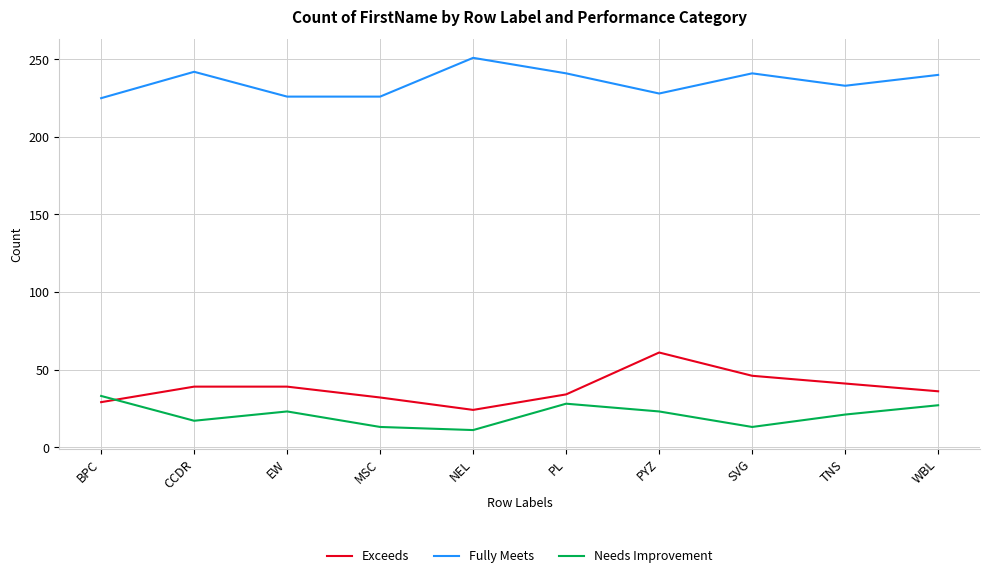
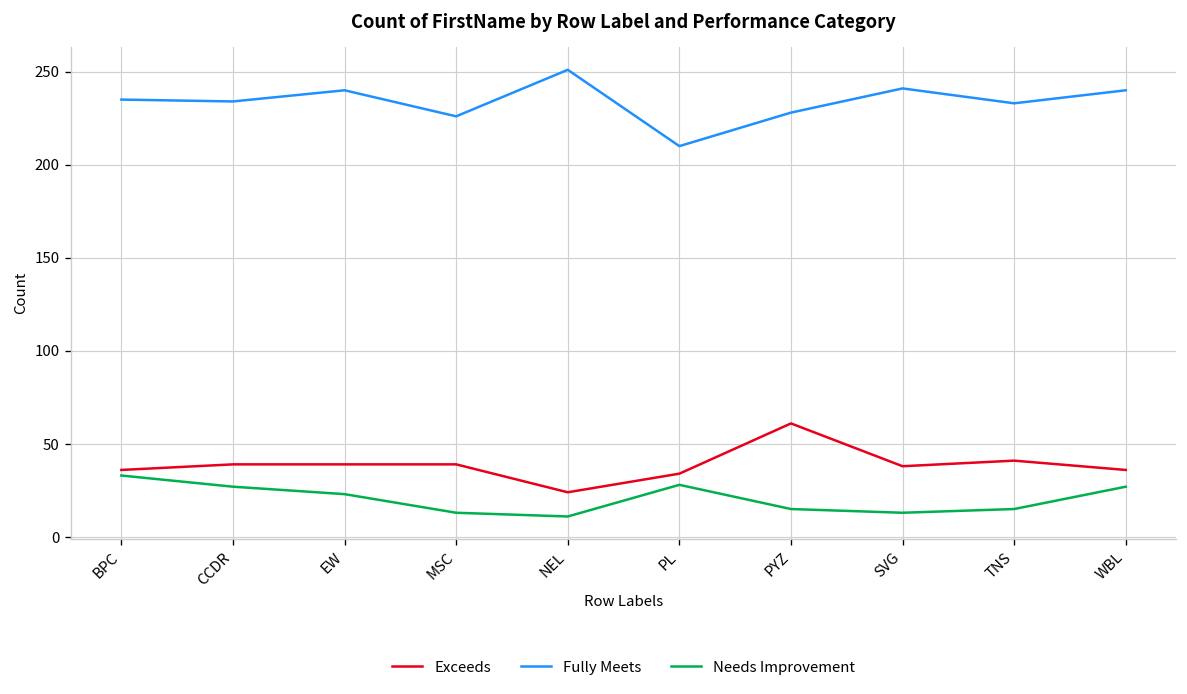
Exceeds, BPC: 29 -> 36
Fully Meets, BPC: 225 -> 235
Fully Meets, CCDR: 242 -> 234
Needs Improvement, CCDR: 17 -> 27
Fully Meets, EW: 226 -> 240
Exceeds, MSC: 32 -> 39
Fully Meets, PL: 241 -> 210
Needs Improvement, PYZ: 23 -> 15
Exceeds, SVG: 46 -> 38
Needs Improvement, TNS: 21 -> 15
